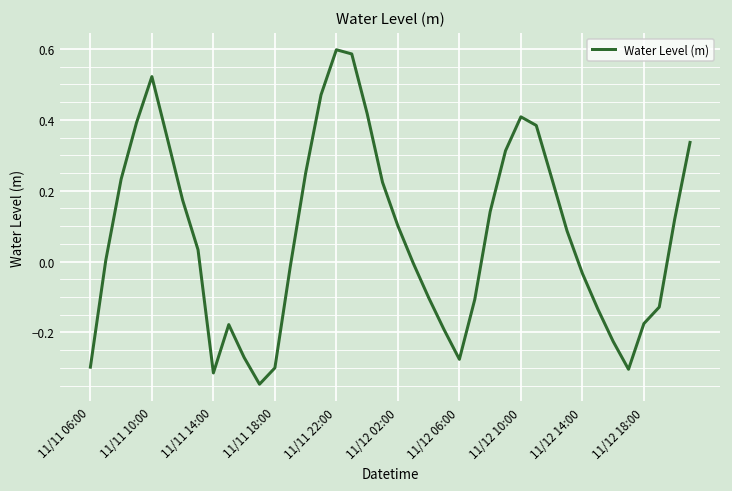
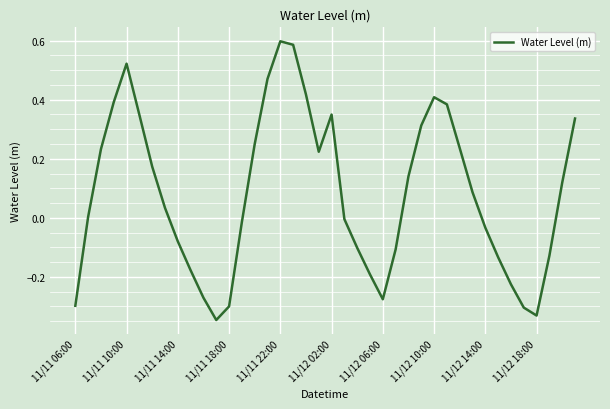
11/11 14:00: -0.31 -> -0.08
11/12 02:00: 0.10 -> 0.35
11/12 18:00: -0.17 -> -0.33
